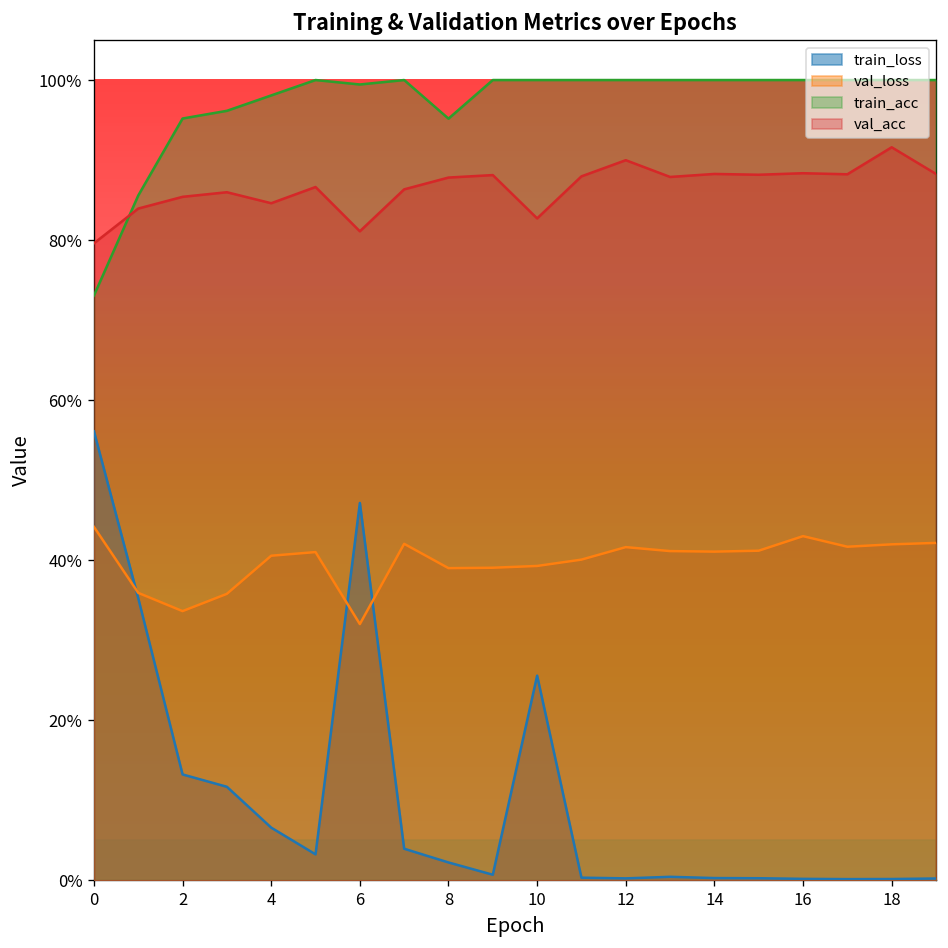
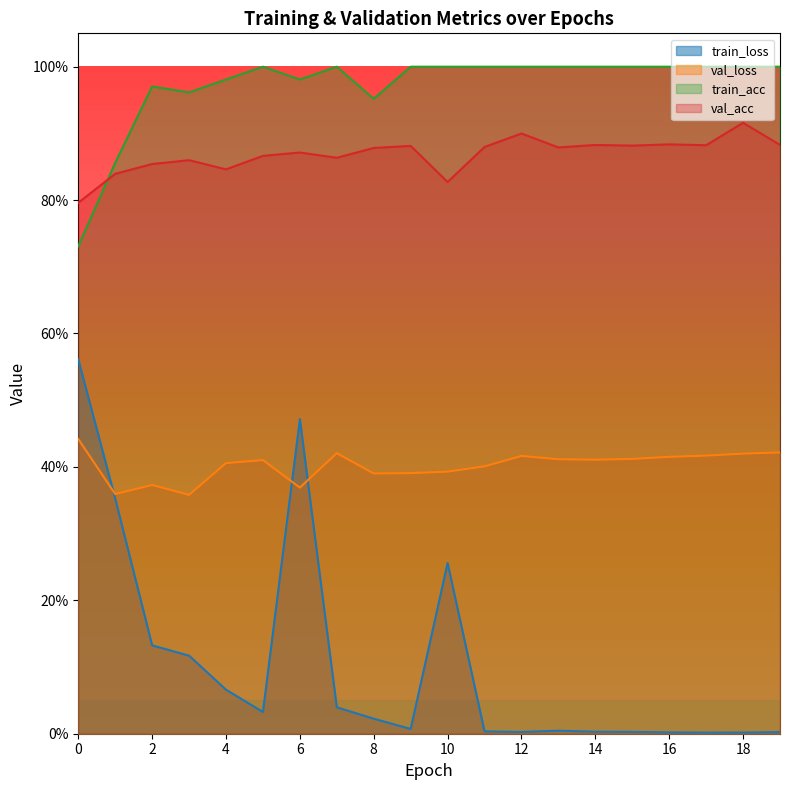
val_loss, 2: 34% -> 37%
train_acc, 2: 95% -> 97%
val_loss, 6: 32% -> 37%
train_acc, 6: 99% -> 98%
val_acc, 6: 81% -> 87%
val_loss, 16: 43% -> 42%
